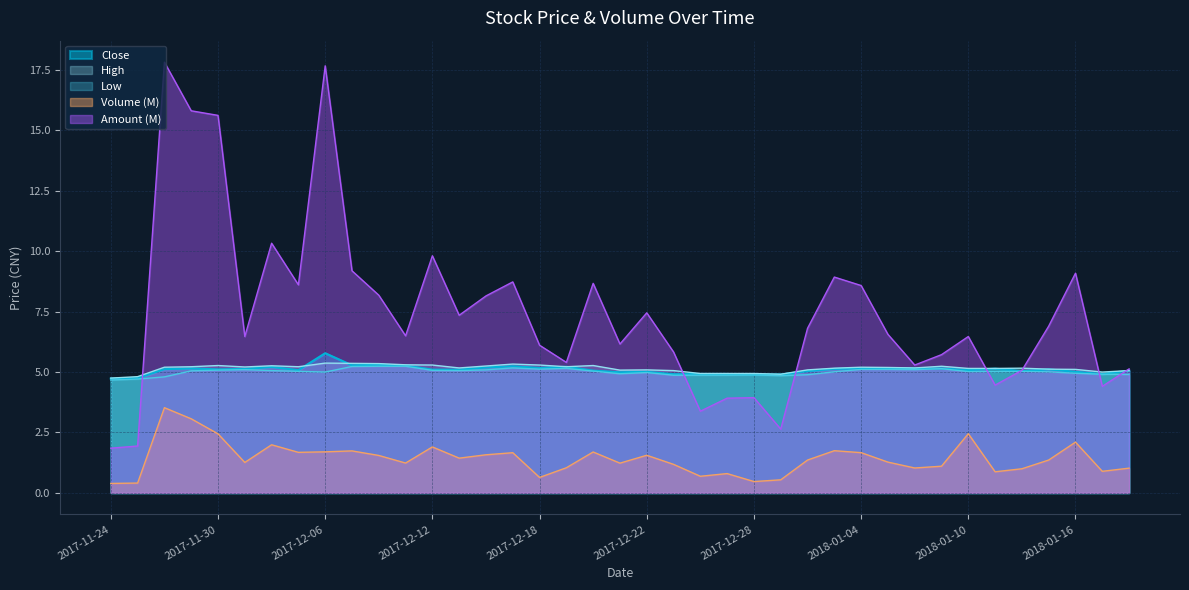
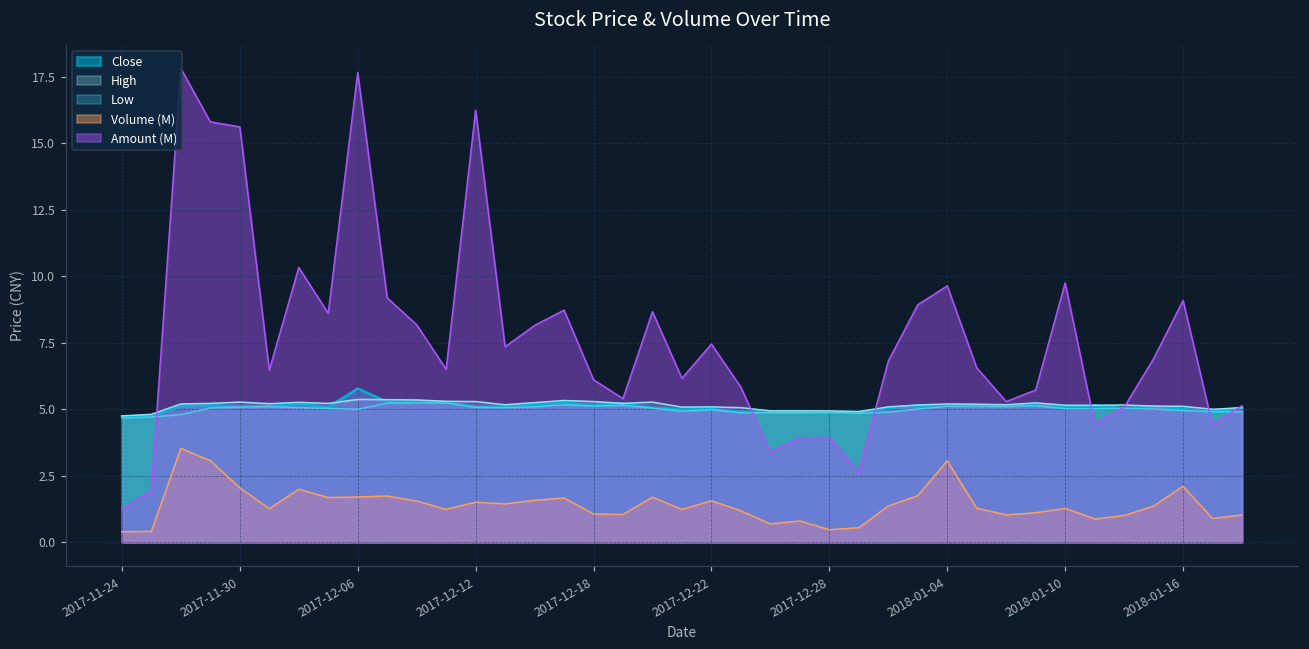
Amount (M), 2017-11-24: 1.9 -> 1.3
Volume (M), 2017-11-30: 2.4 -> 2.0
Volume (M), 2017-12-12: 1.9 -> 1.5
Amount (M), 2017-12-12: 9.8 -> 16.3
Volume (M), 2017-12-18: 0.6 -> 1.1
Volume (M), 2018-01-04: 1.7 -> 3.1
Amount (M), 2018-01-04: 8.6 -> 9.6
Volume (M), 2018-01-10: 2.4 -> 1.3
Amount (M), 2018-01-10: 6.5 -> 9.8
